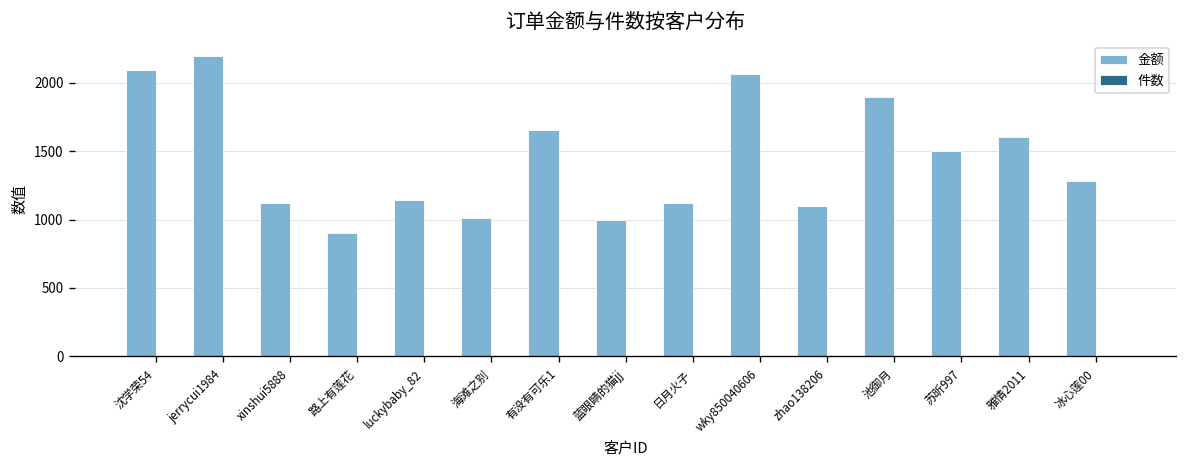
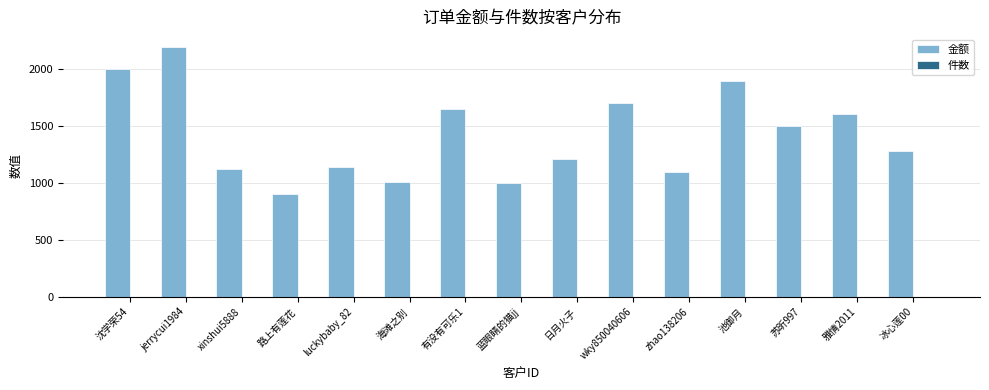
金额, 沈学荣54: 2090 -> 2000
金额, 日月火子: 1120 -> 1210
金额, wky850040606: 2060 -> 1700
